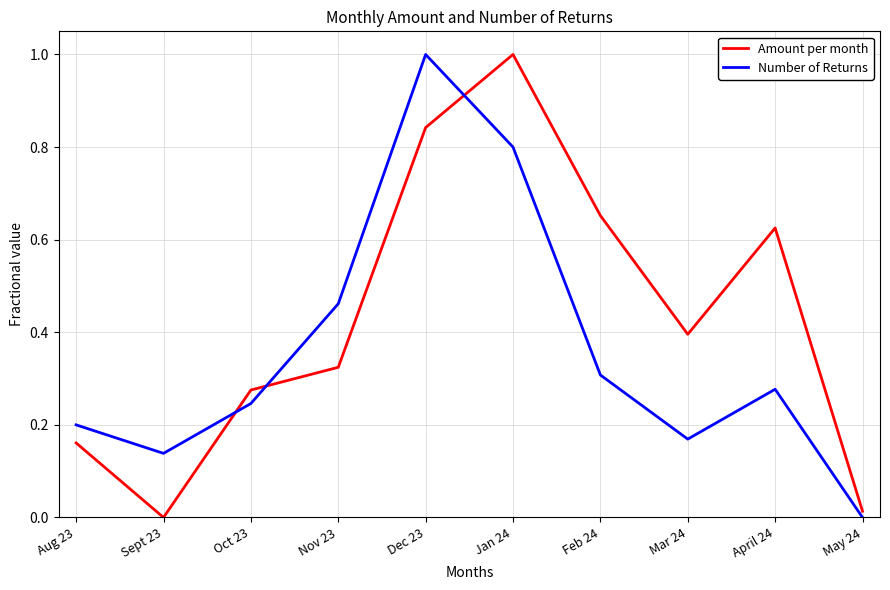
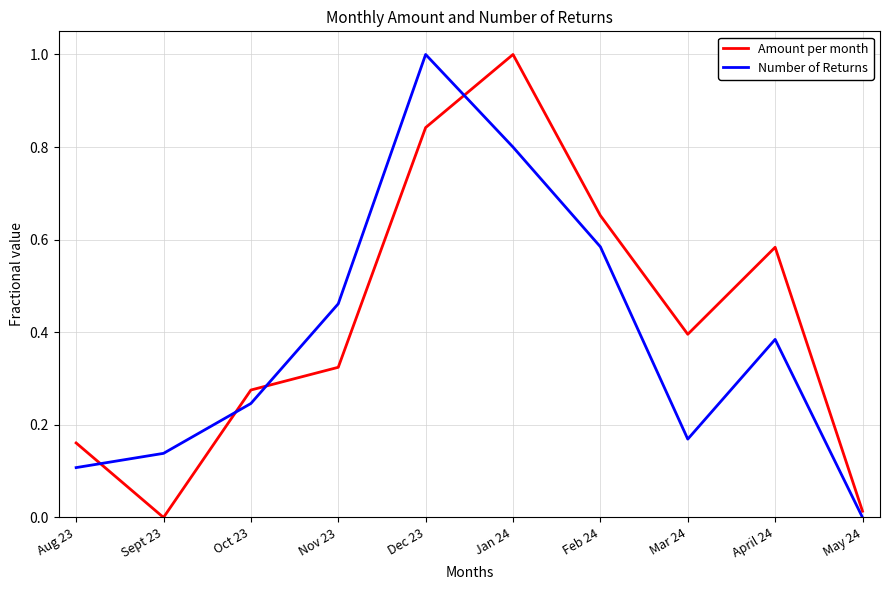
Number of Returns, Aug 23: 0.20 -> 0.11
Number of Returns, Feb 24: 0.31 -> 0.58
Amount per month, April 24: 0.63 -> 0.58
Number of Returns, April 24: 0.28 -> 0.38
